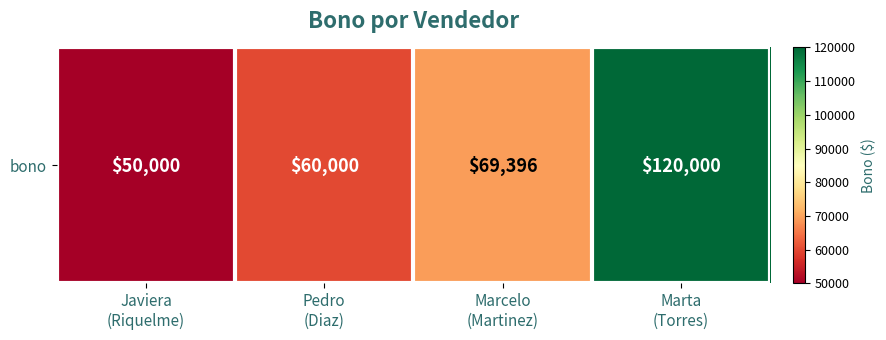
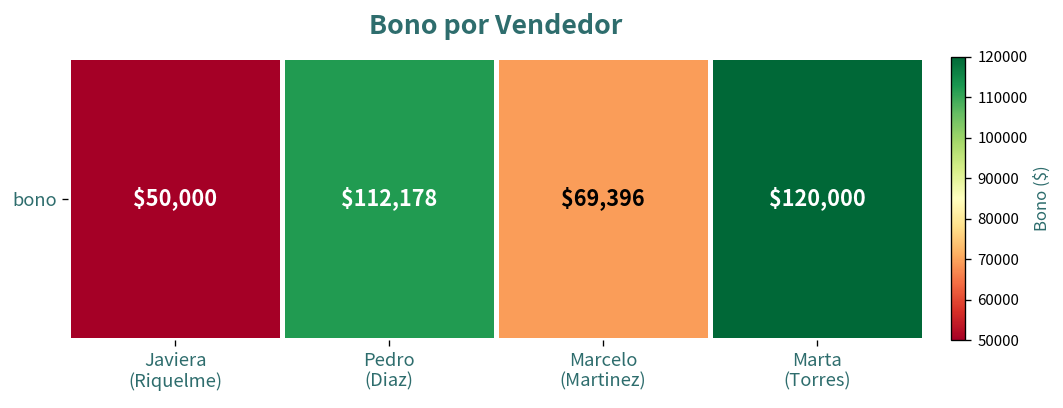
bono, Pedro (Diaz): $60,000 -> $112,178
